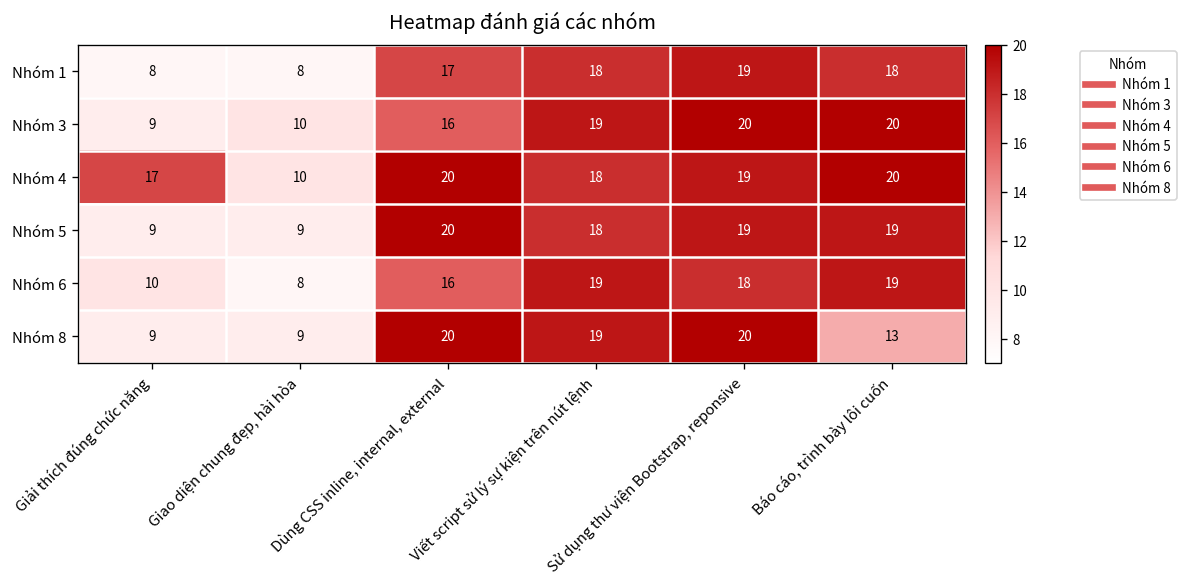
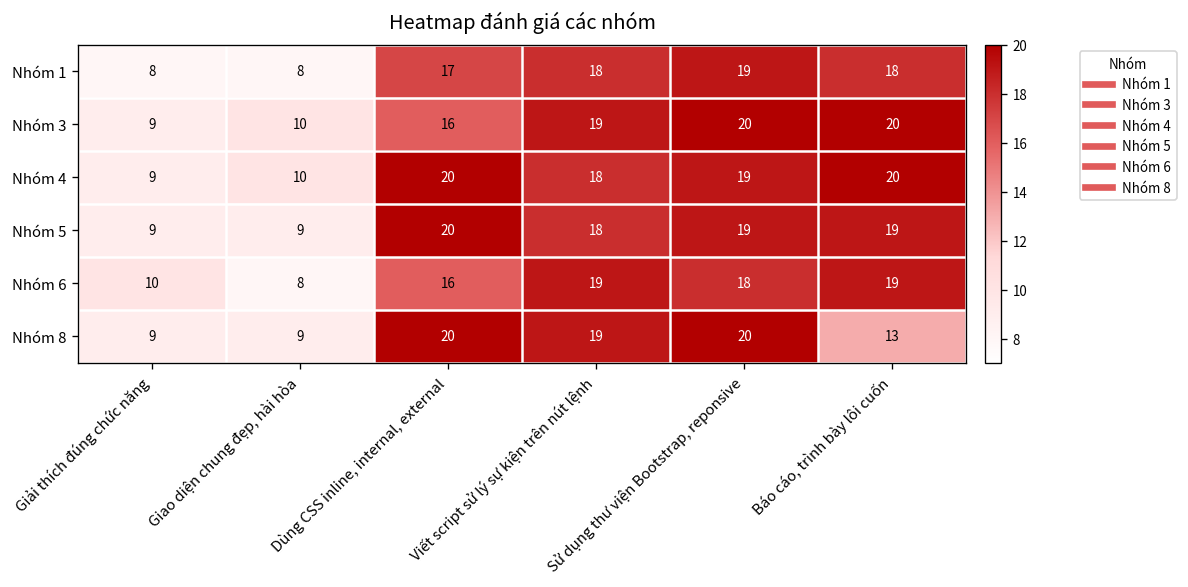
Nhóm 4, Giải thích đúng chức năng: 17 -> 9
